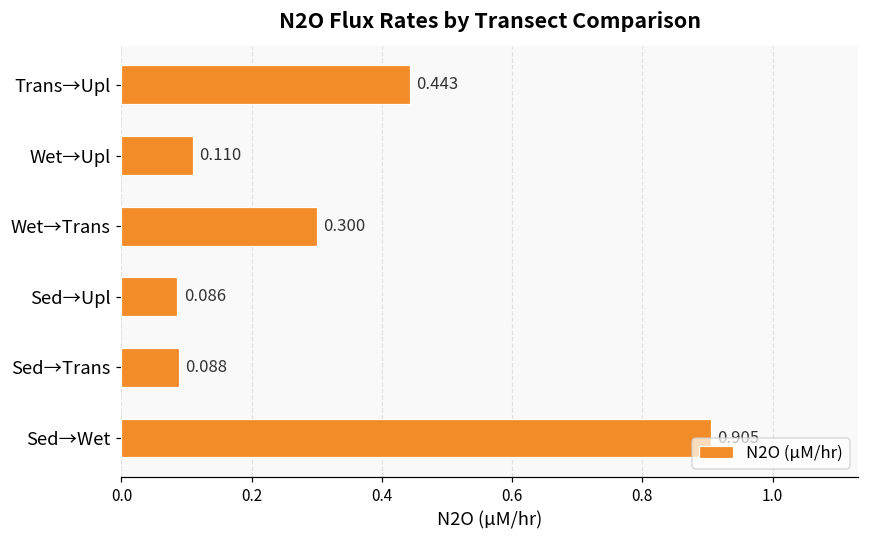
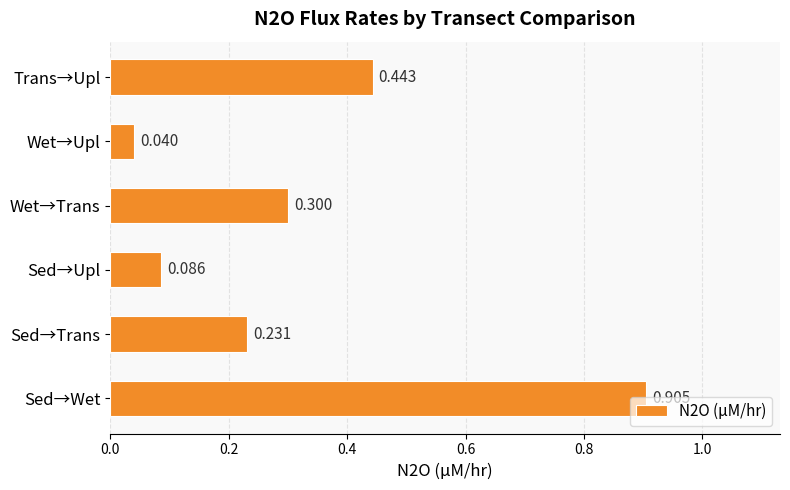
Wet→Upl: 0.110 -> 0.040
Sed→Trans: 0.088 -> 0.231
